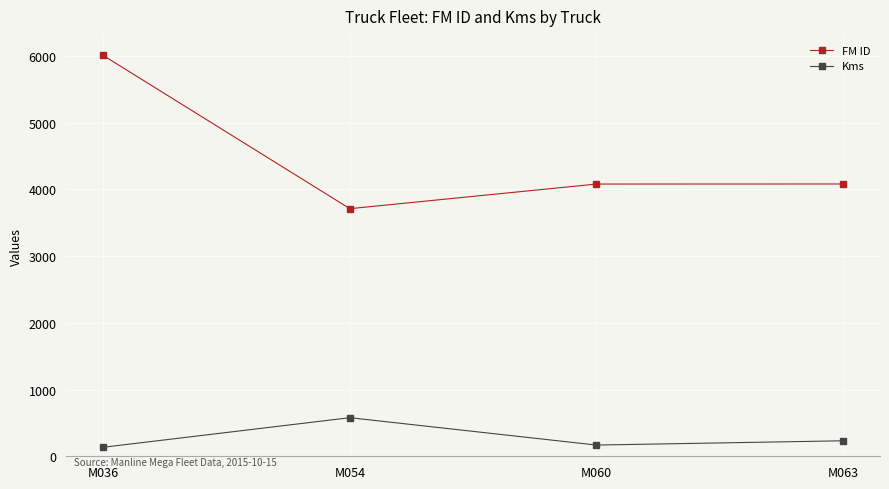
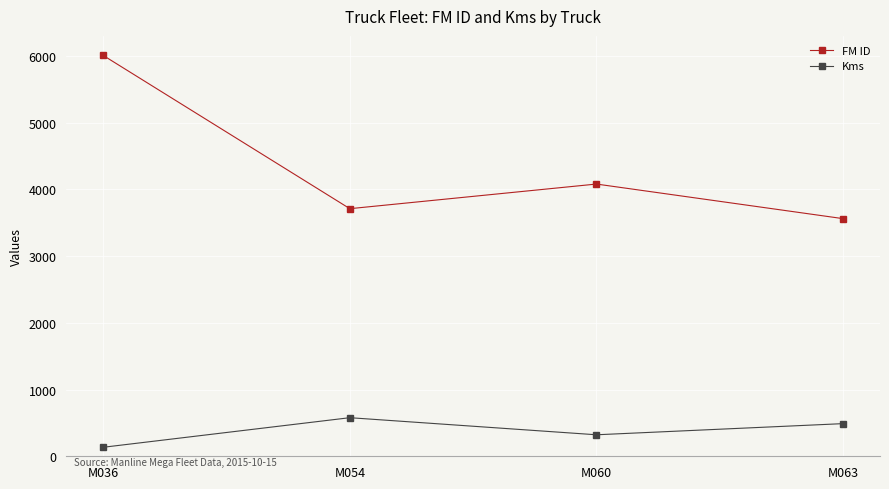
Kms, M060: 200 -> 300
FM ID, M063: 4100 -> 3600
Kms, M063: 200 -> 500
